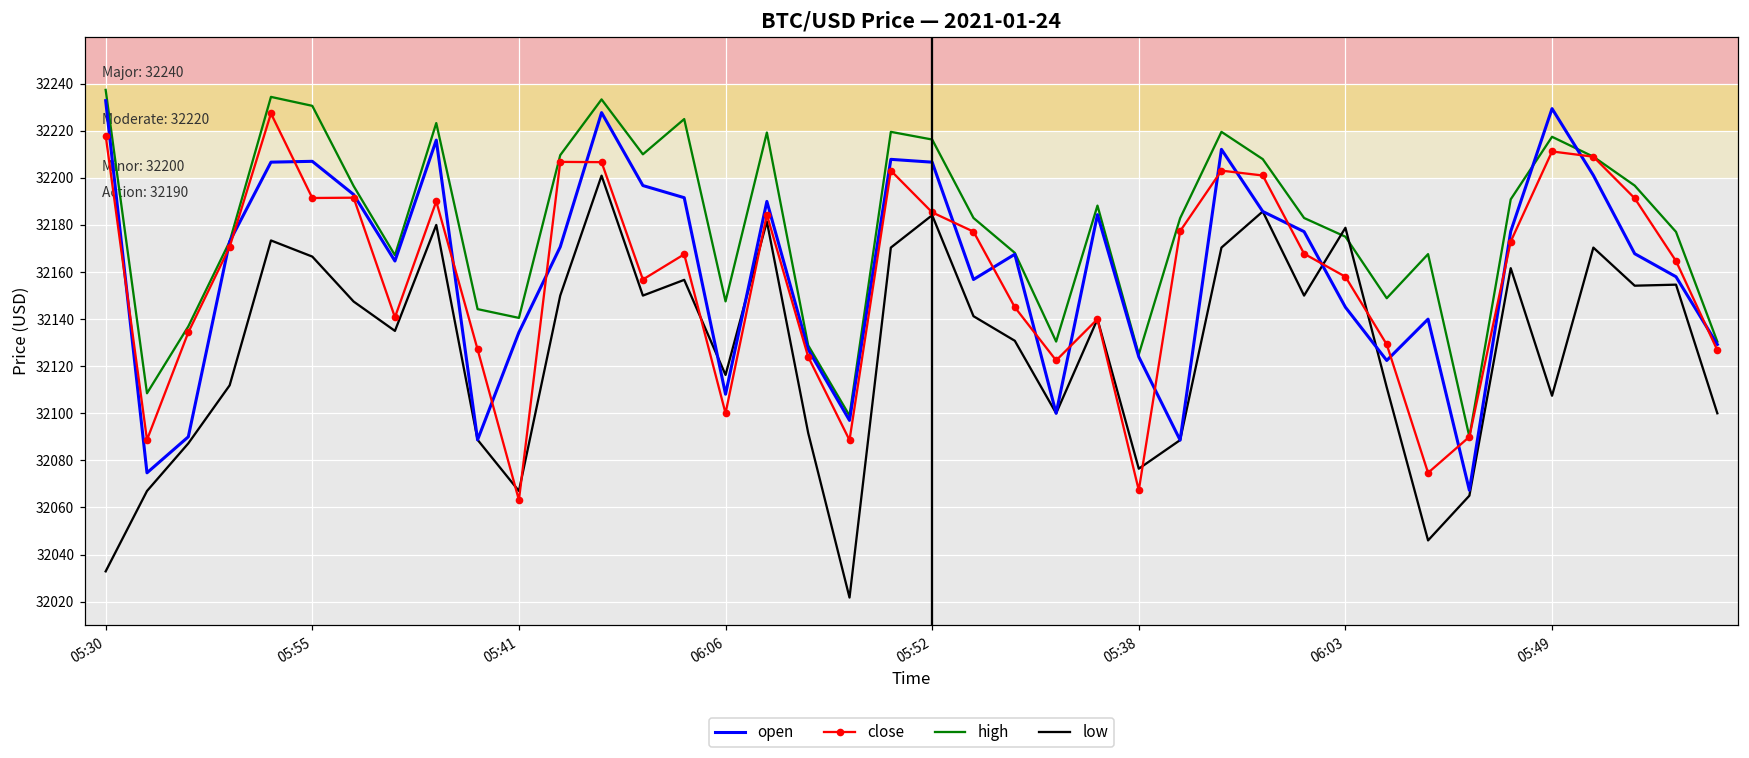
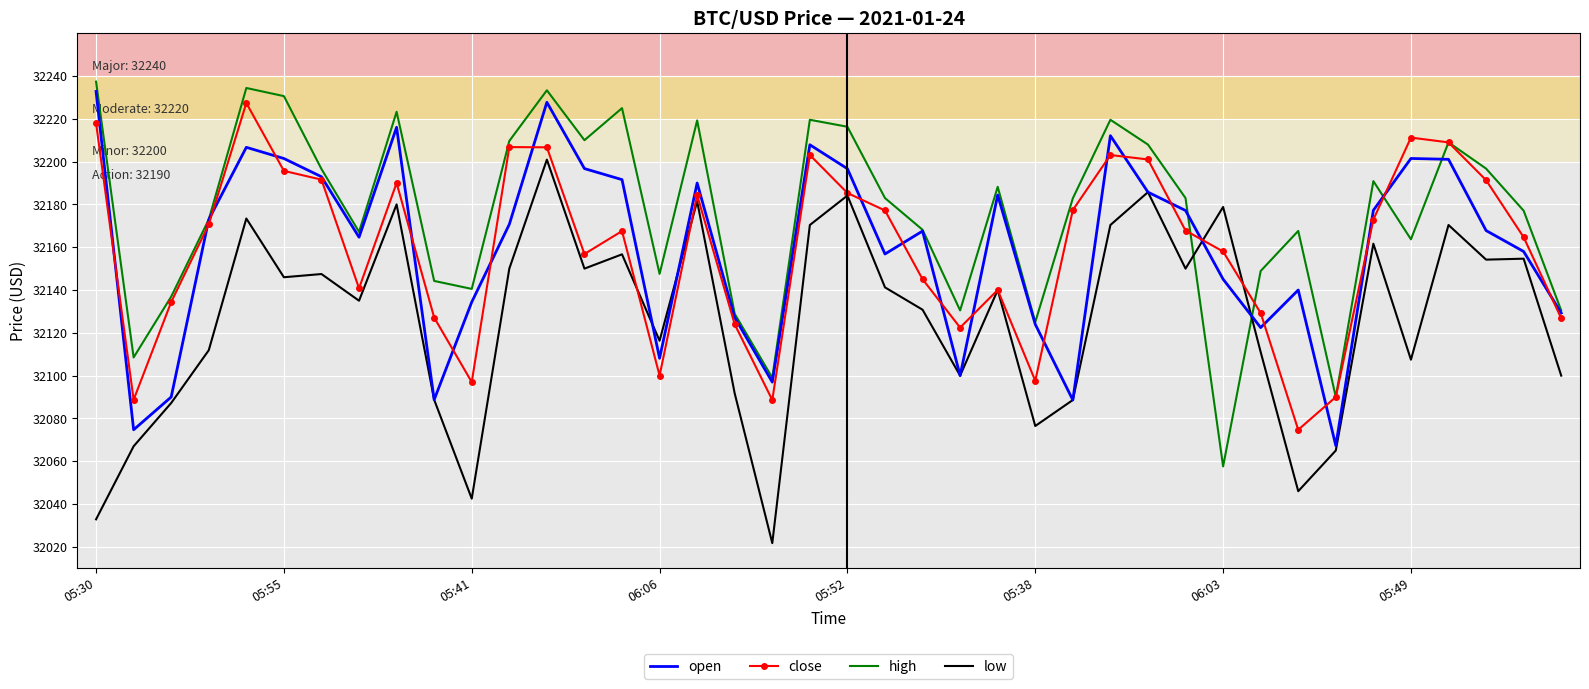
open, 05:55: 32207 -> 32201
close, 05:55: 32191 -> 32196
low, 05:55: 32167 -> 32146
close, 05:41: 32063 -> 32097
low, 05:41: 32067 -> 32043
open, 05:52: 32207 -> 32197
close, 05:38: 32067 -> 32098
high, 06:03: 32175 -> 32058
open, 05:49: 32229 -> 32201
high, 05:49: 32217 -> 32164
